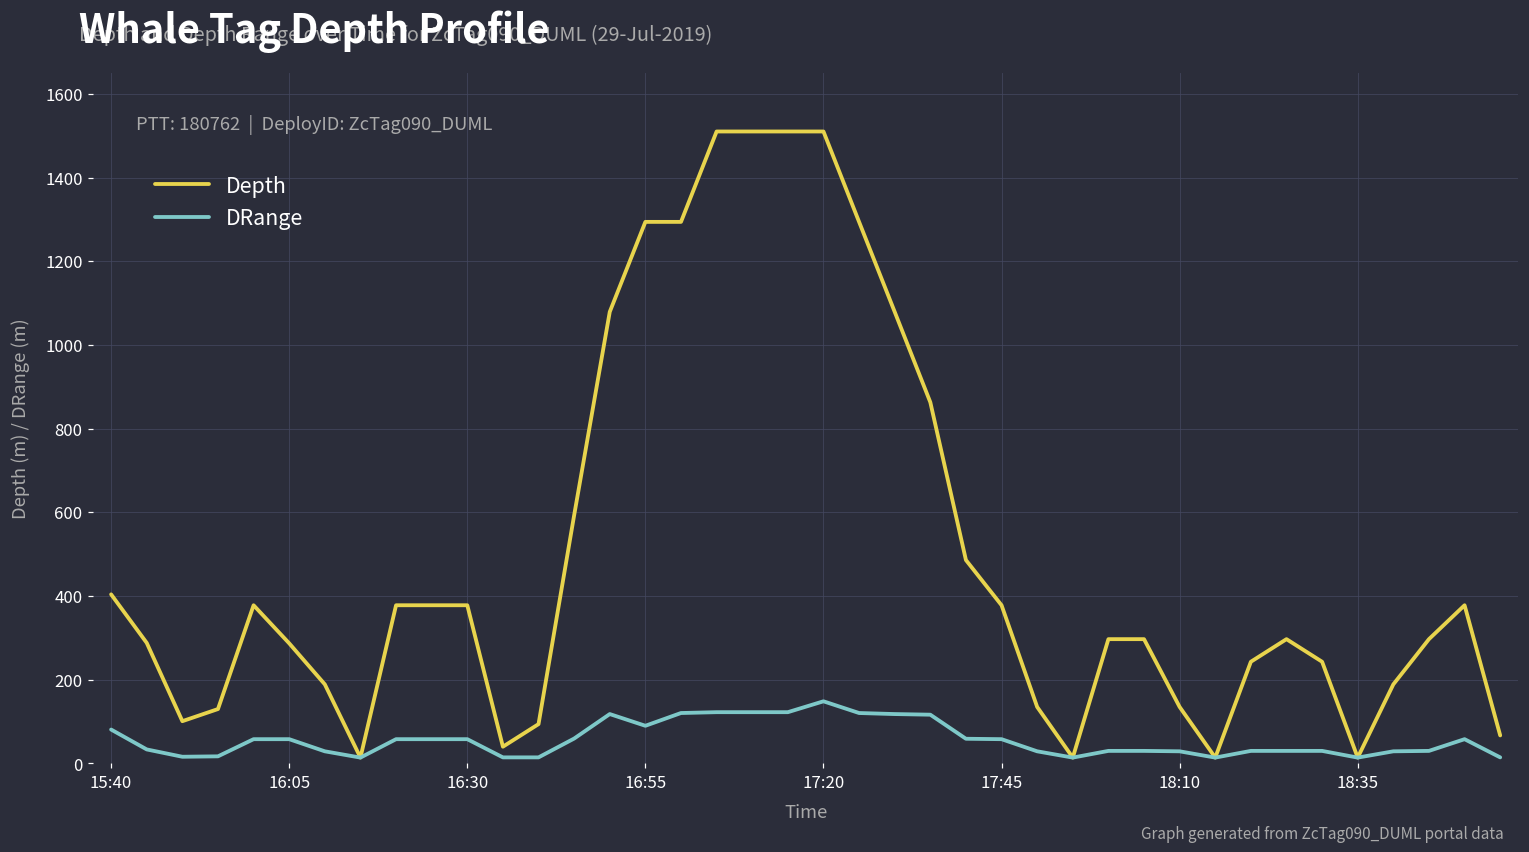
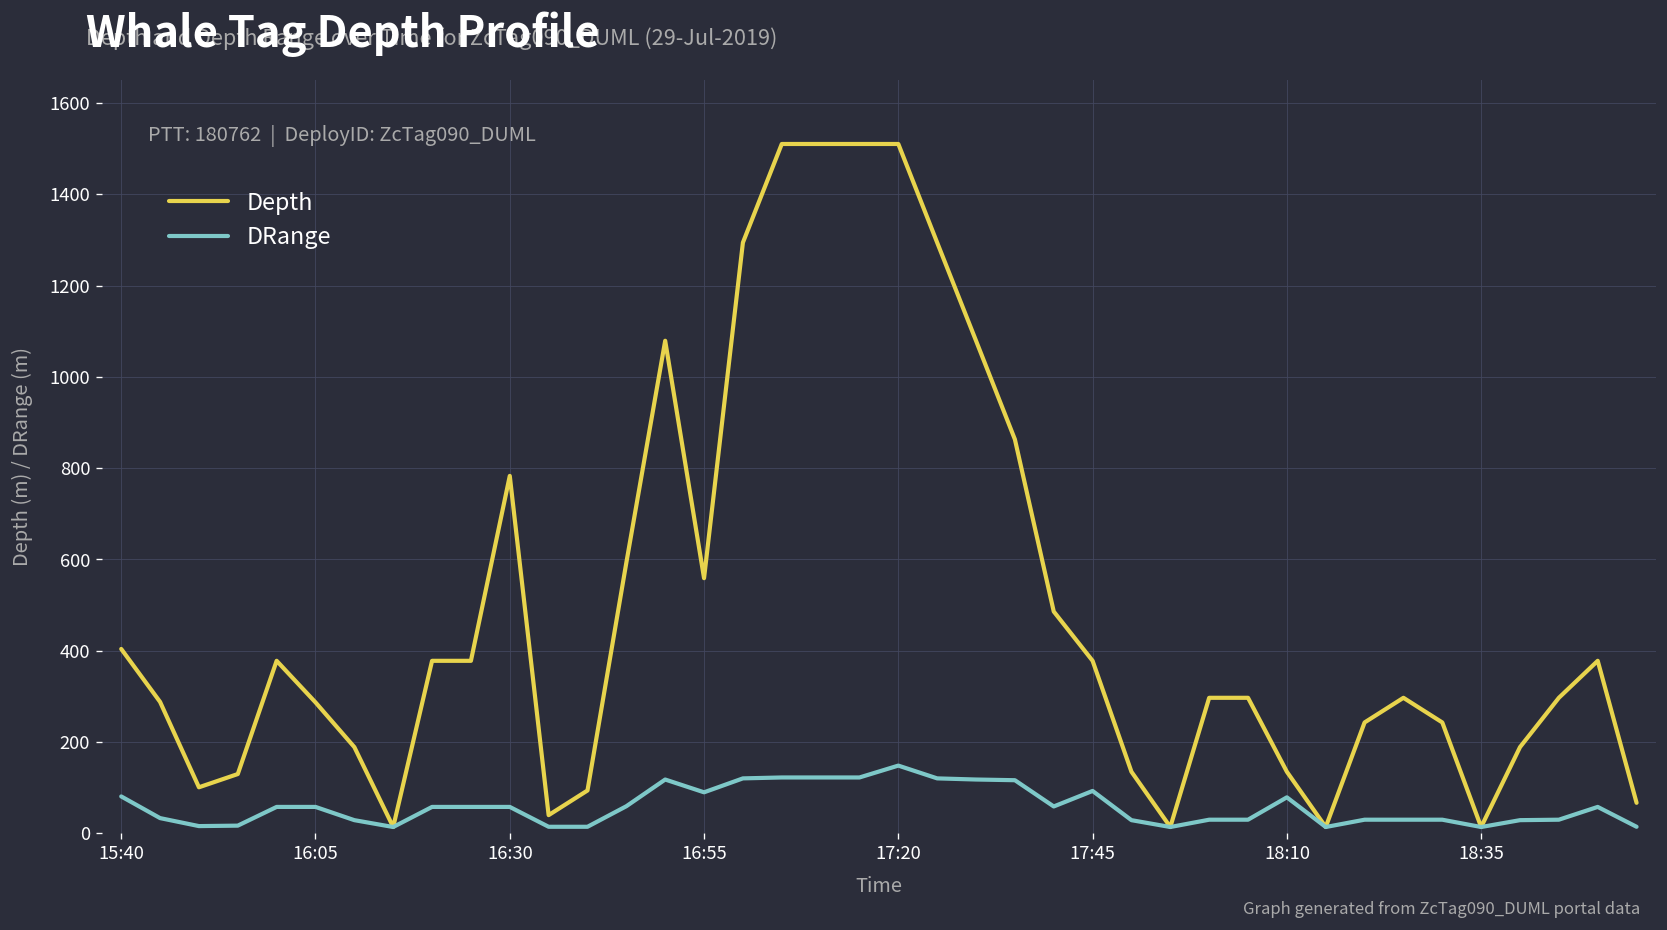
Depth, 16:30: 380 -> 780
Depth, 16:55: 1290 -> 560
DRange, 17:45: 60 -> 90
DRange, 18:10: 30 -> 80
